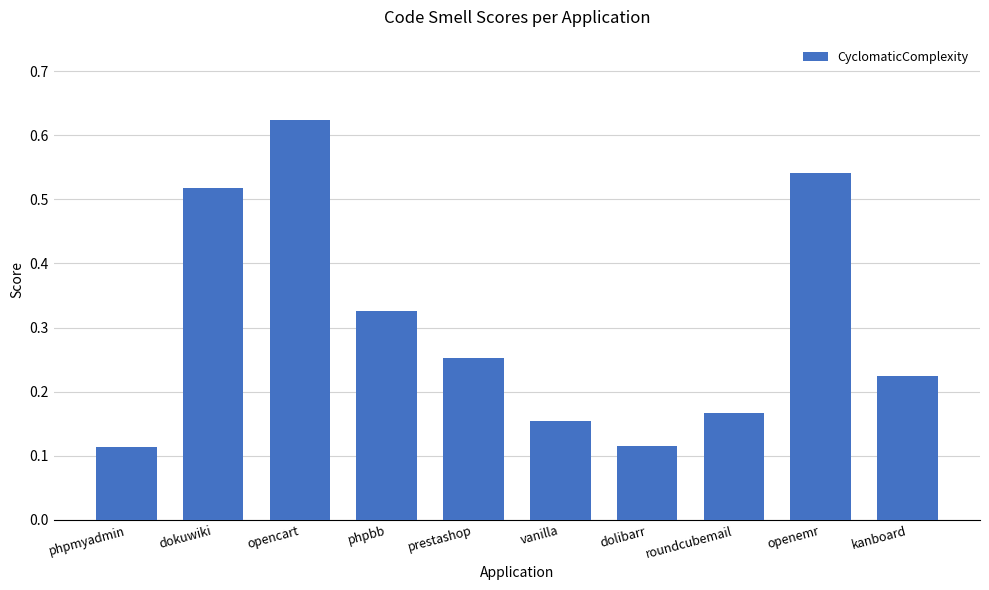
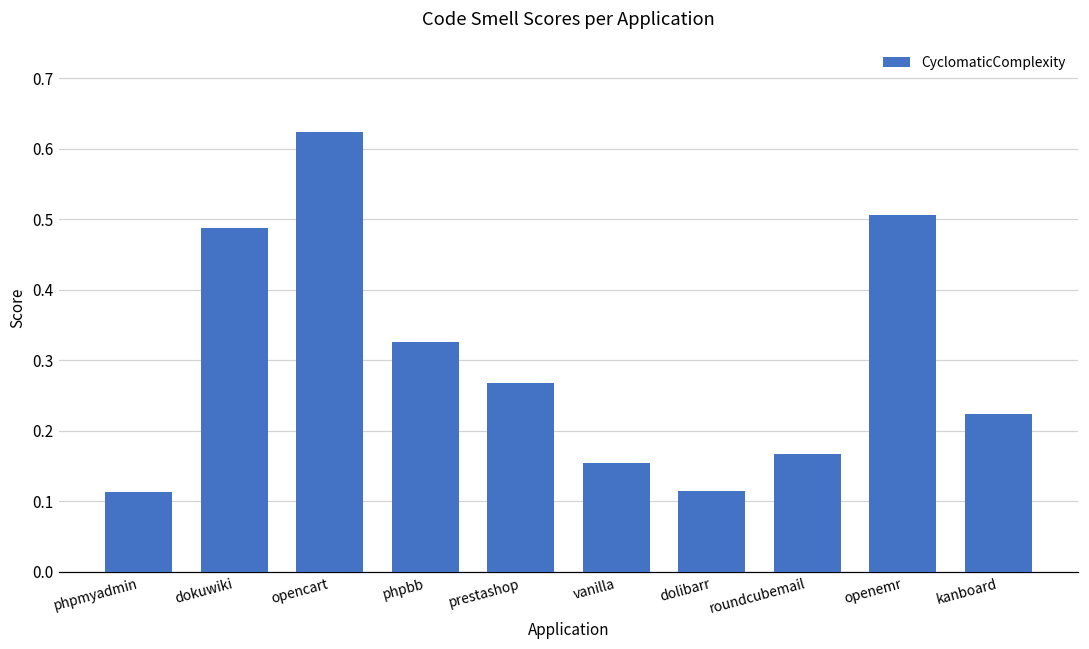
dokuwiki: 0.52 -> 0.49
prestashop: 0.25 -> 0.27
openemr: 0.54 -> 0.51
